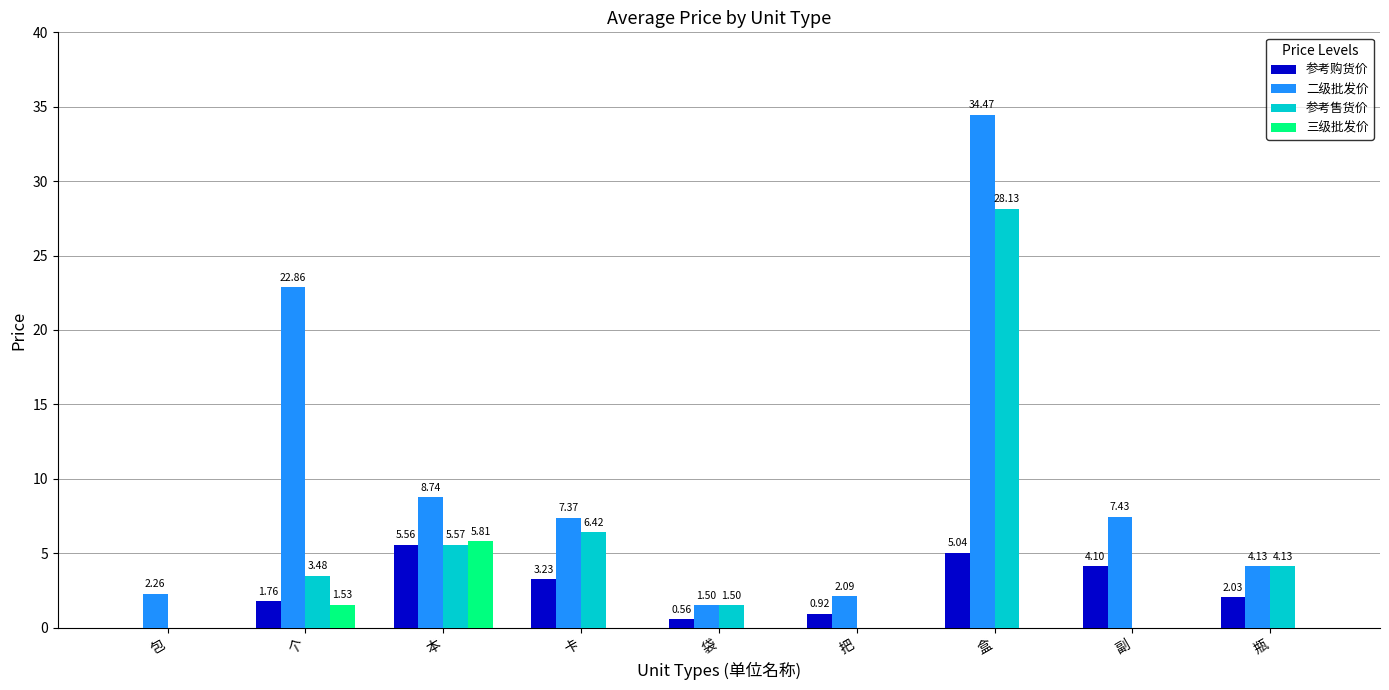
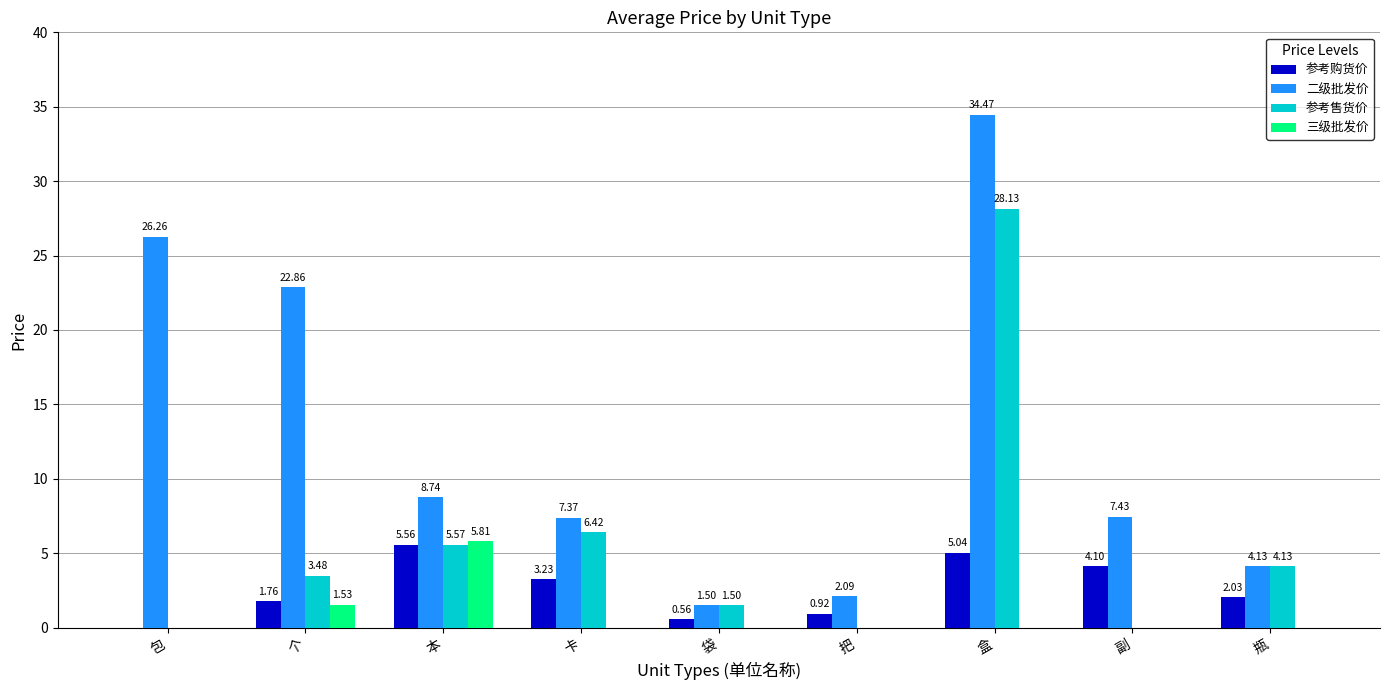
二级批发价, 包: 2.26 -> 26.26
